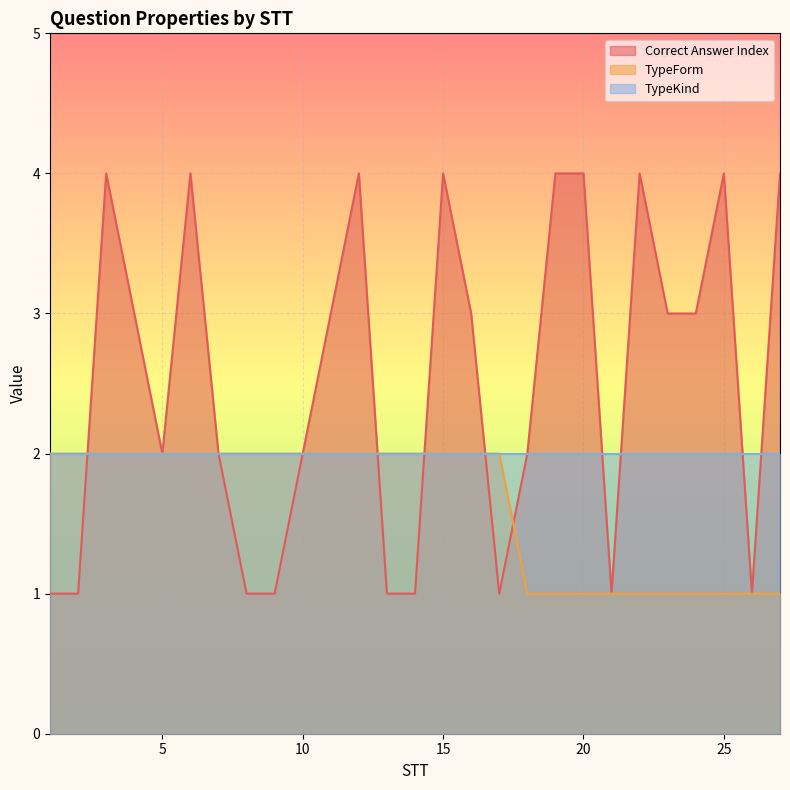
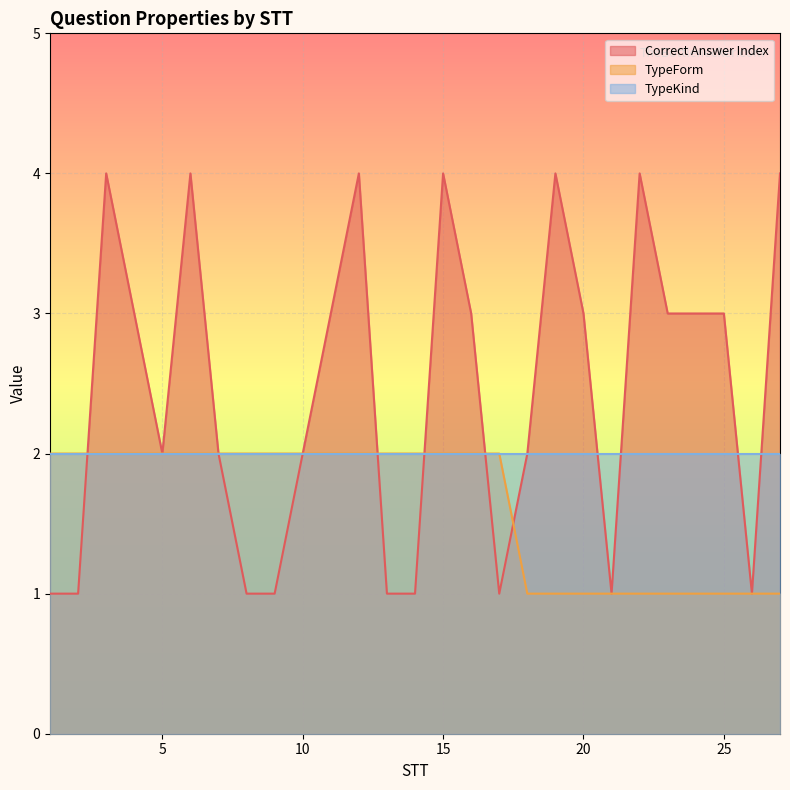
Correct Answer Index, 20: 4 -> 3
Correct Answer Index, 25: 4 -> 3
